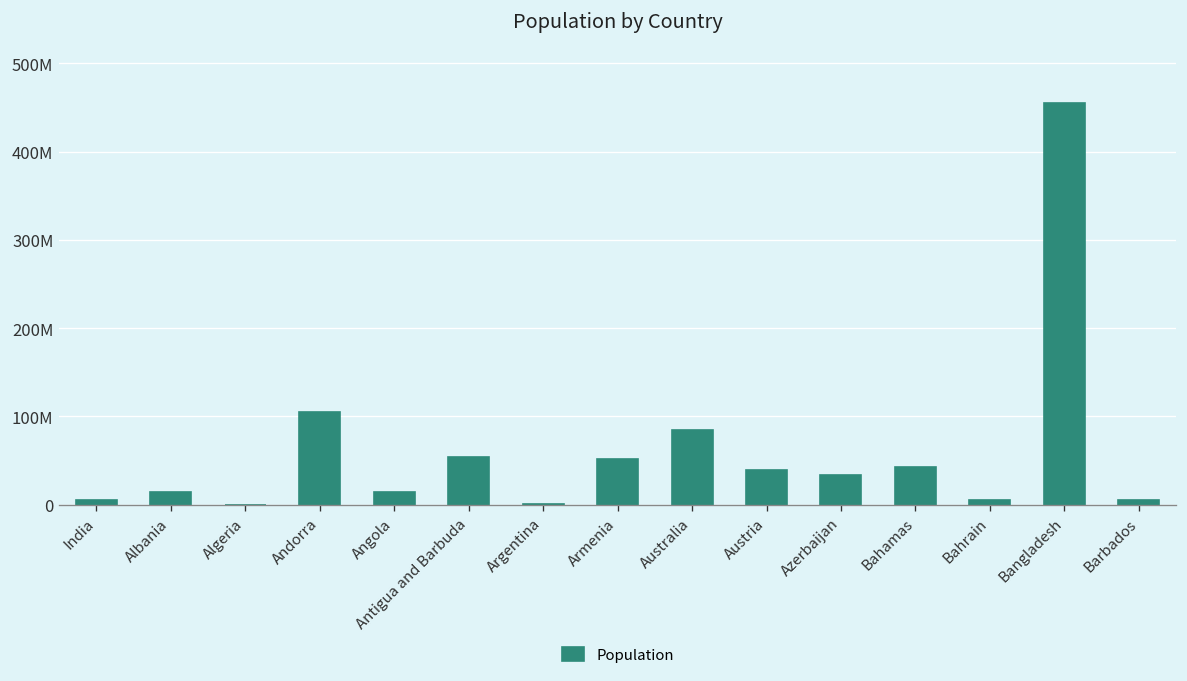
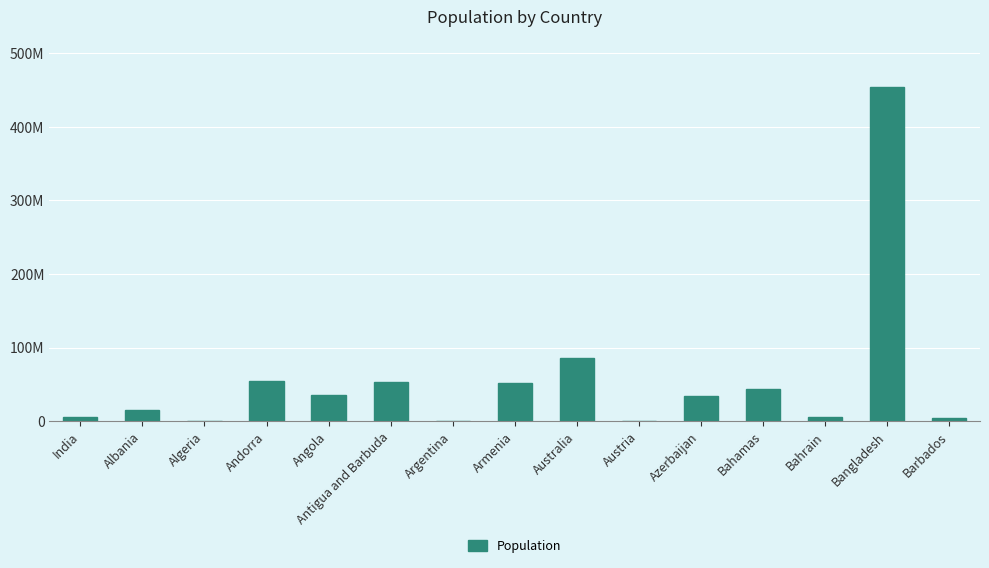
Andorra: 110000000 -> 50000000
Angola: 10000000 -> 40000000
Austria: 40000000 -> 0
